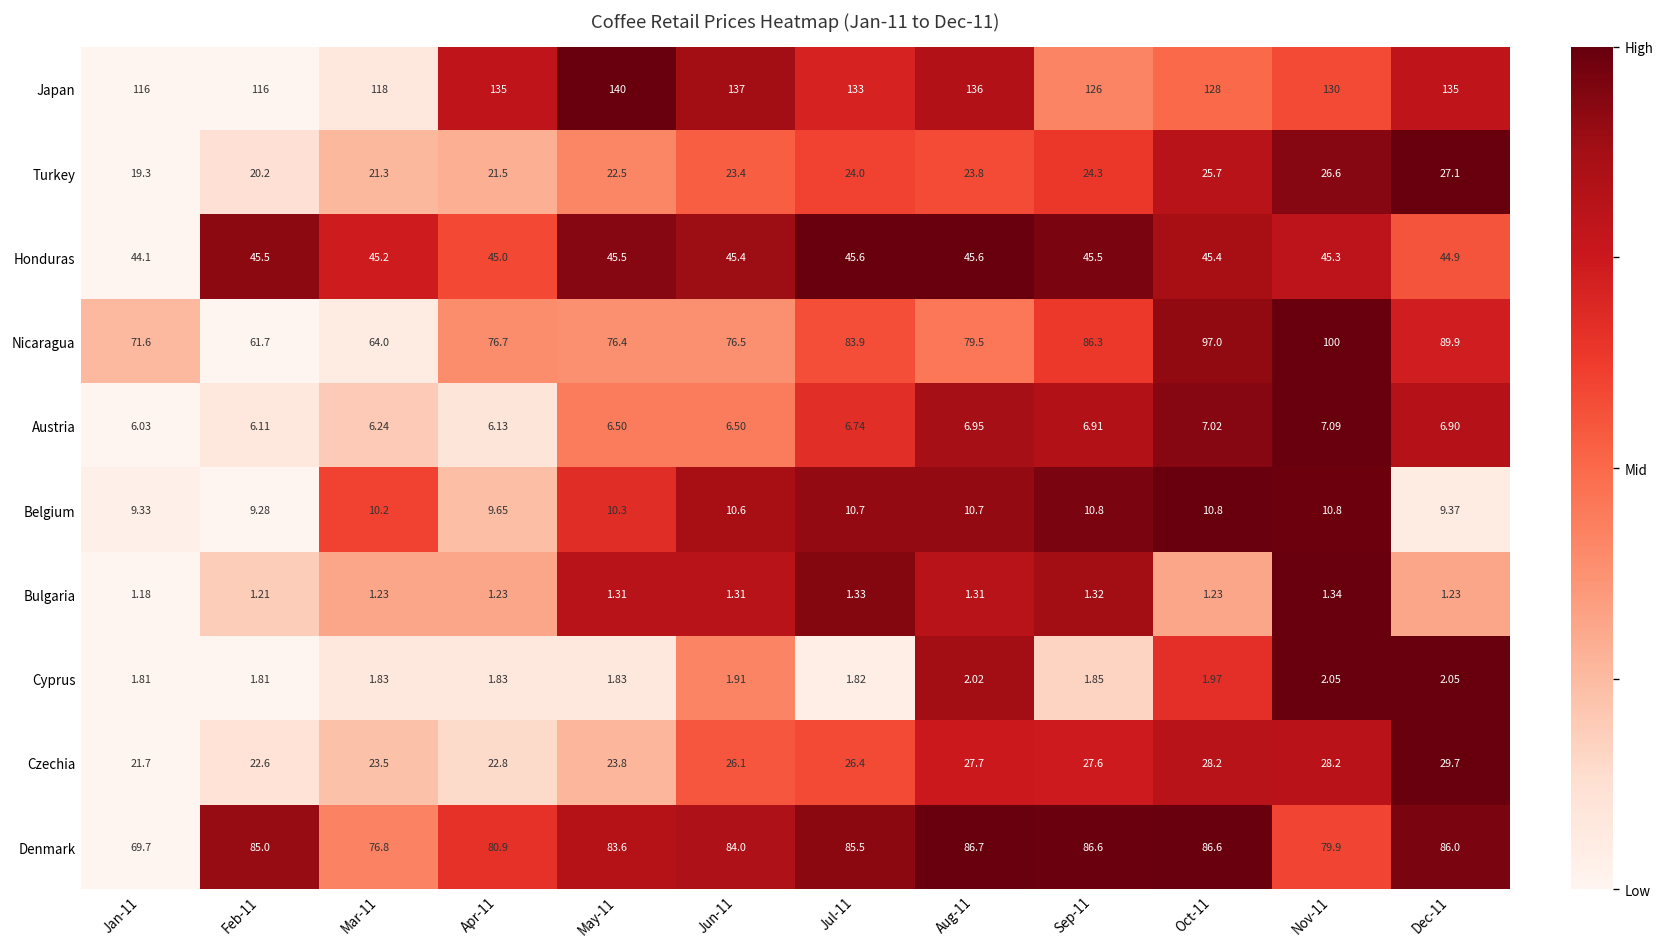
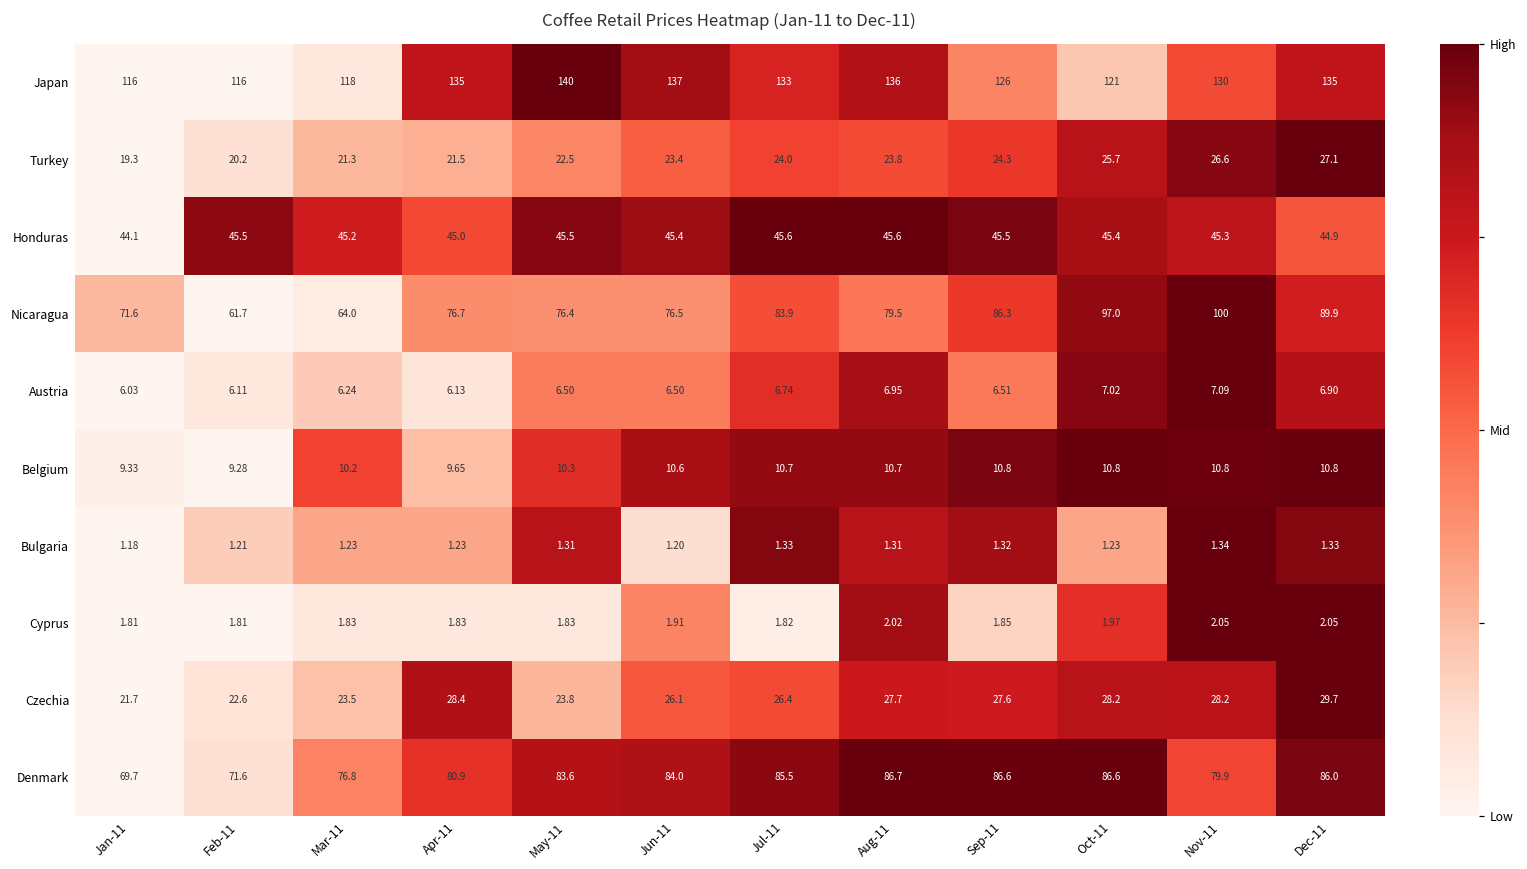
Japan, Oct-11: 128 -> 121
Austria, Sep-11: 6.91 -> 6.51
Belgium, Dec-11: 9.37 -> 10.8
Bulgaria, Jun-11: 1.31 -> 1.20
Bulgaria, Dec-11: 1.23 -> 1.33
Czechia, Apr-11: 22.8 -> 28.4
Denmark, Feb-11: 85.0 -> 71.6
